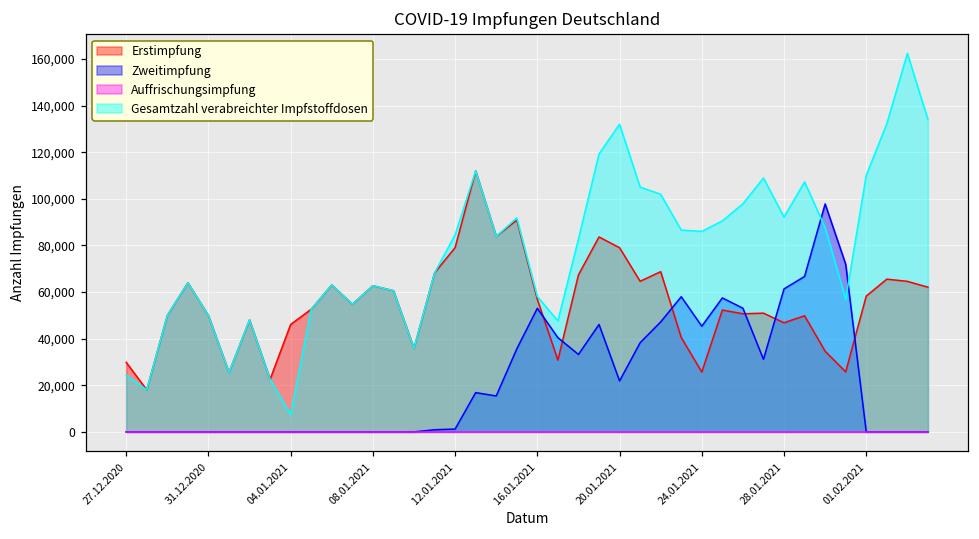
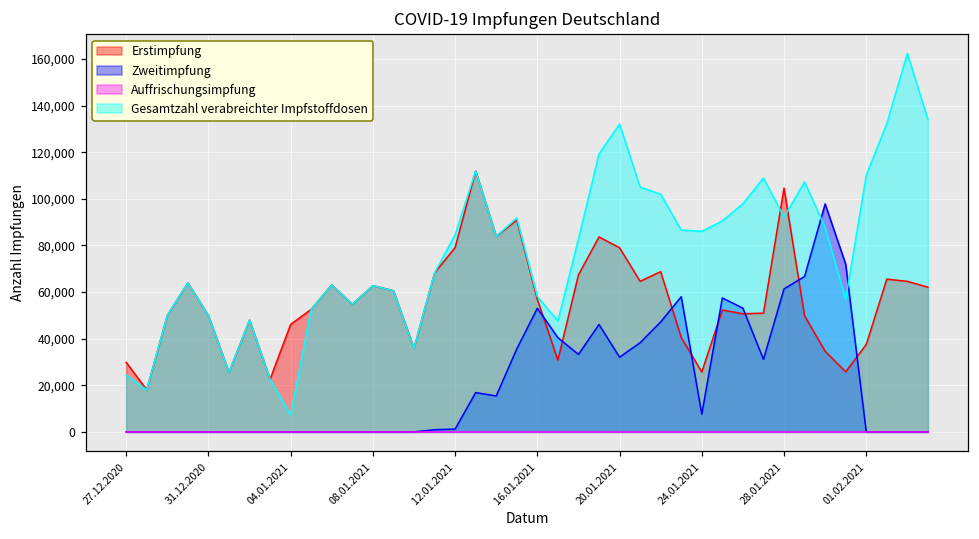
Zweitimpfung, 20.01.2021: 22,000 -> 32,000
Zweitimpfung, 24.01.2021: 45,000 -> 8,000
Erstimpfung, 28.01.2021: 47,000 -> 105,000
Erstimpfung, 01.02.2021: 58,000 -> 37,000
